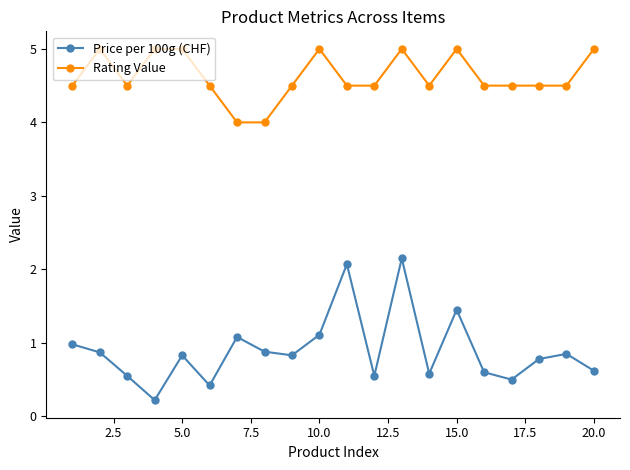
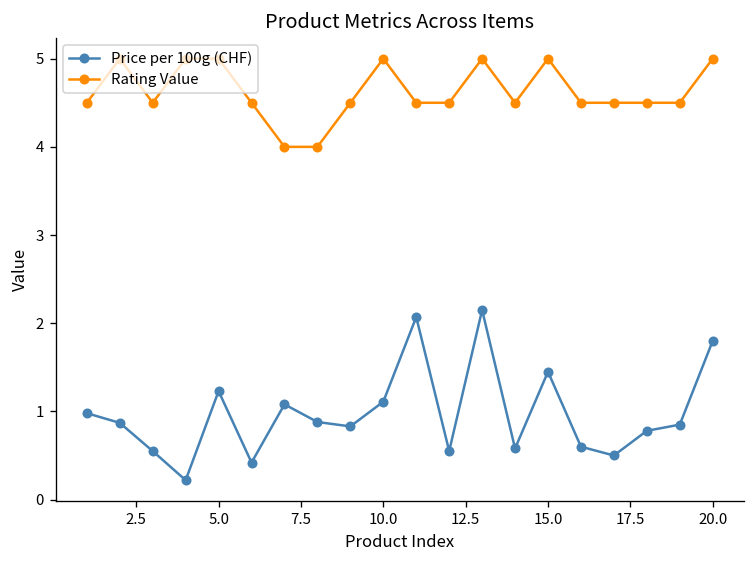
Price per 100g (CHF), 5.0: 0.8 -> 1.2
Price per 100g (CHF), 20.0: 0.6 -> 1.8
